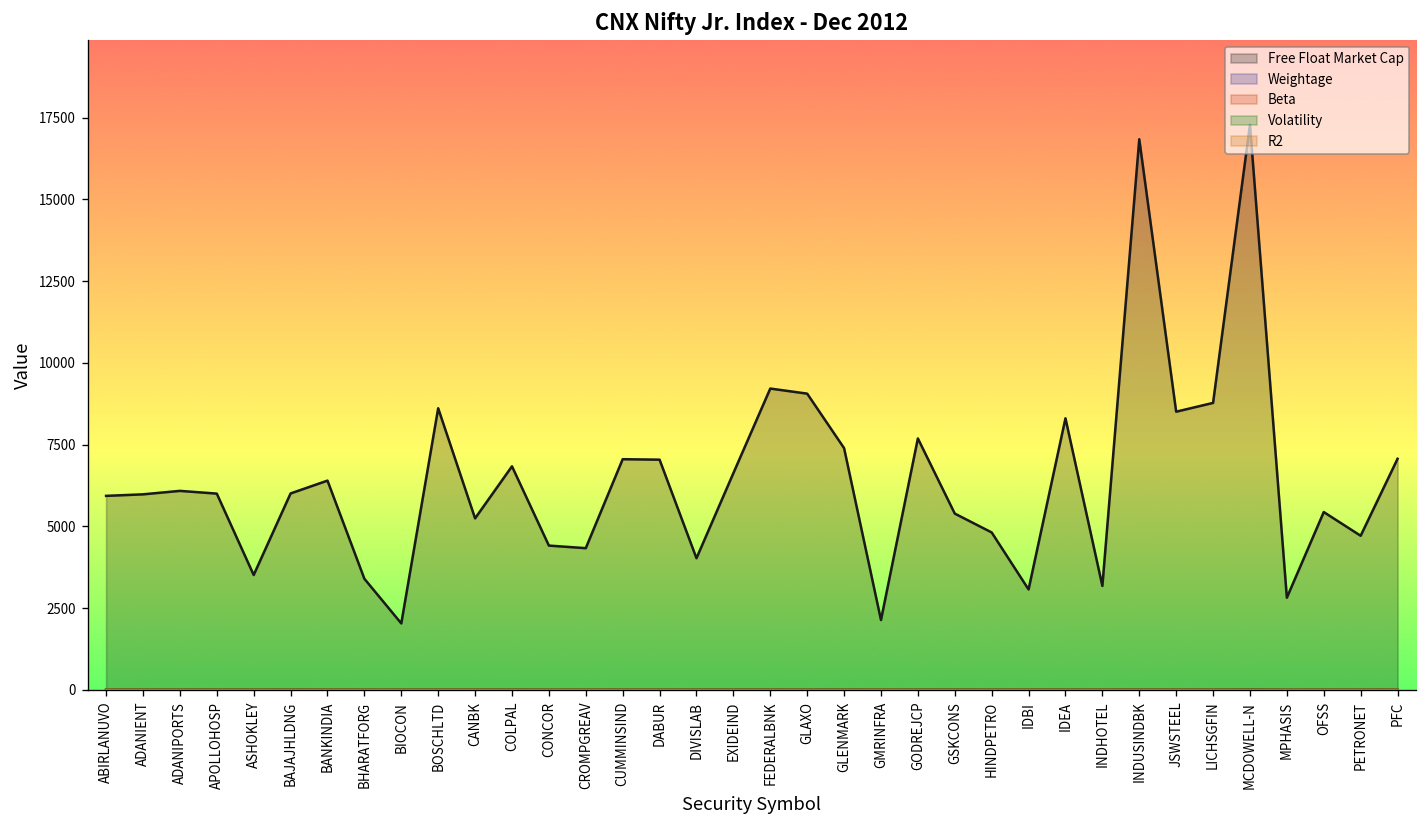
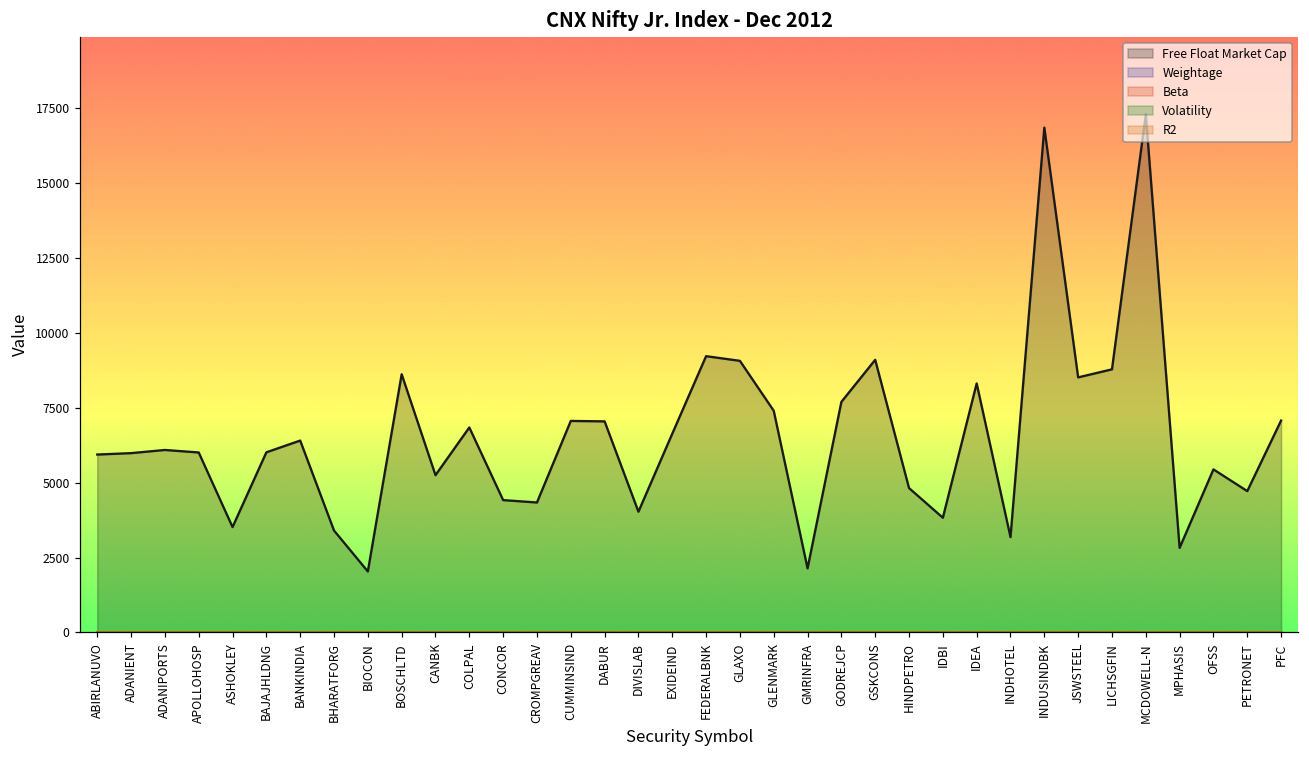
Free Float Market Cap, GSKCONS: 5400 -> 9100
Free Float Market Cap, IDBI: 3100 -> 3800
